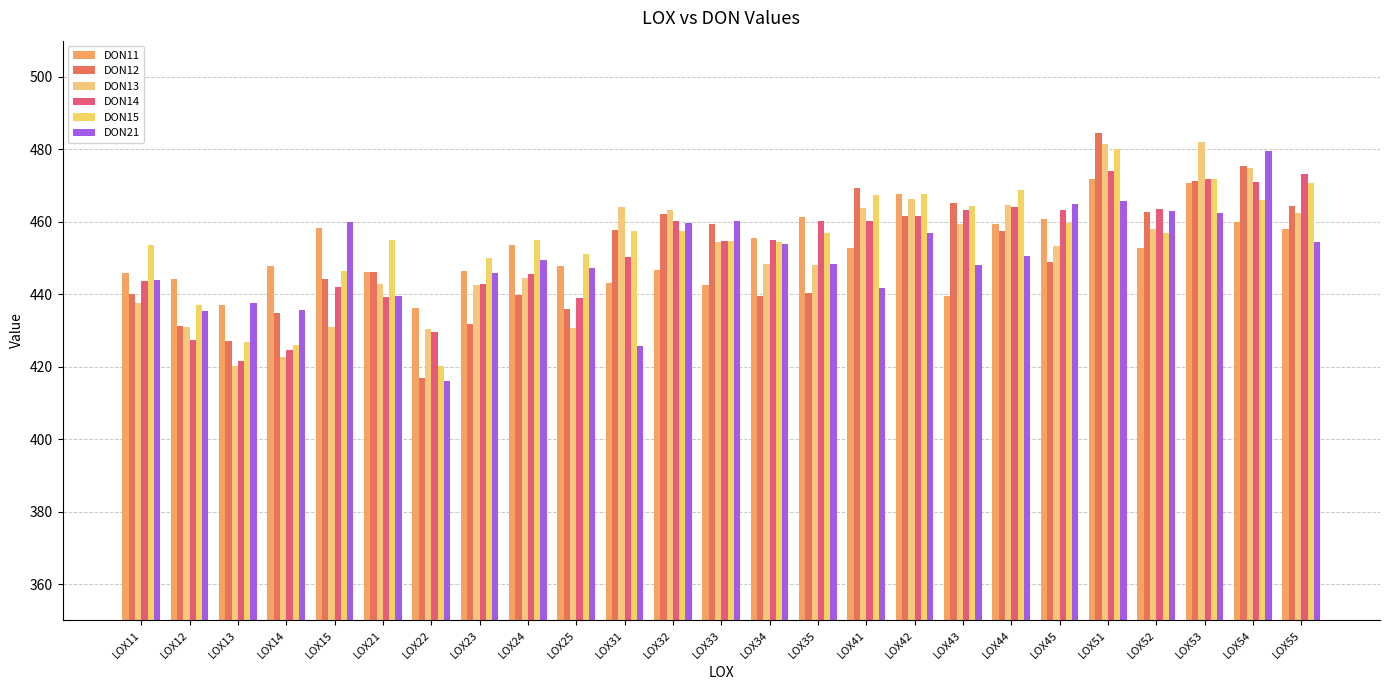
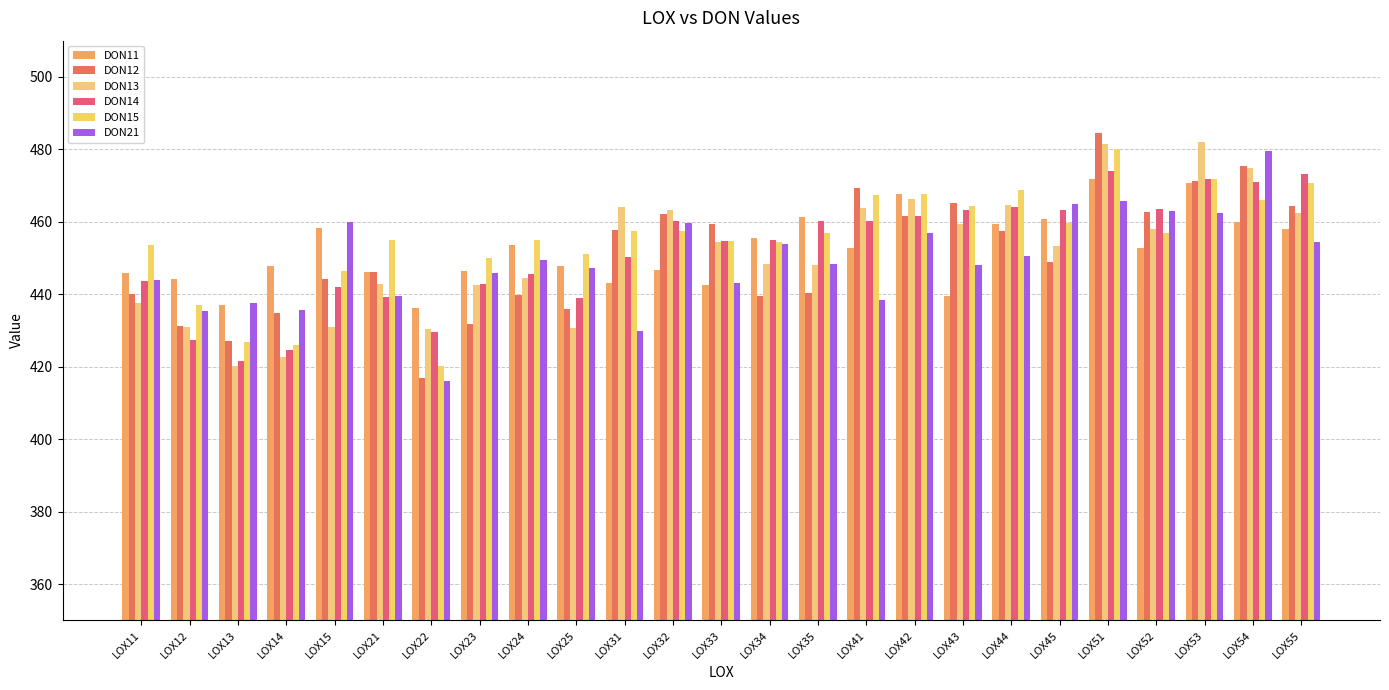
DON21, LOX31: 426 -> 430
DON21, LOX33: 460 -> 443
DON21, LOX41: 442 -> 438
